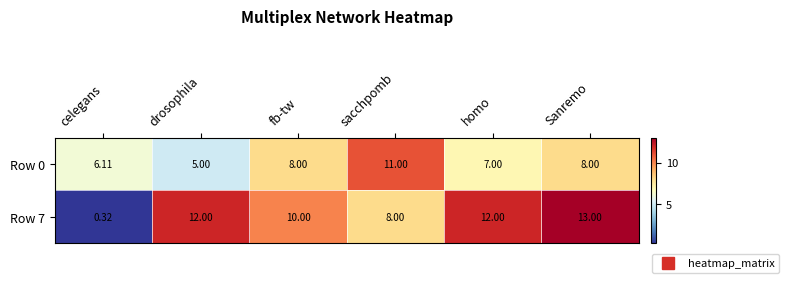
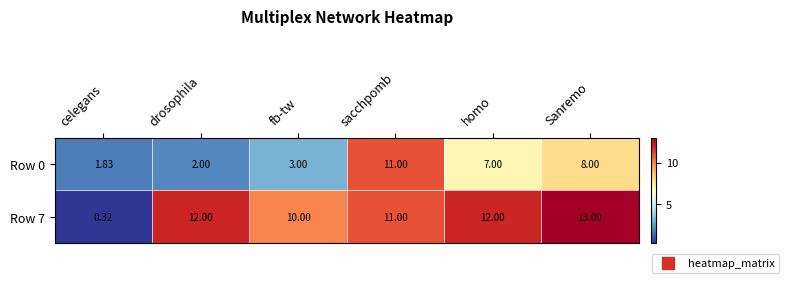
Row 0, celegans: 6.11 -> 1.83
Row 0, drosophila: 5.00 -> 2.00
Row 0, fb-tw: 8.00 -> 3.00
Row 7, sacchpomb: 8.00 -> 11.00
